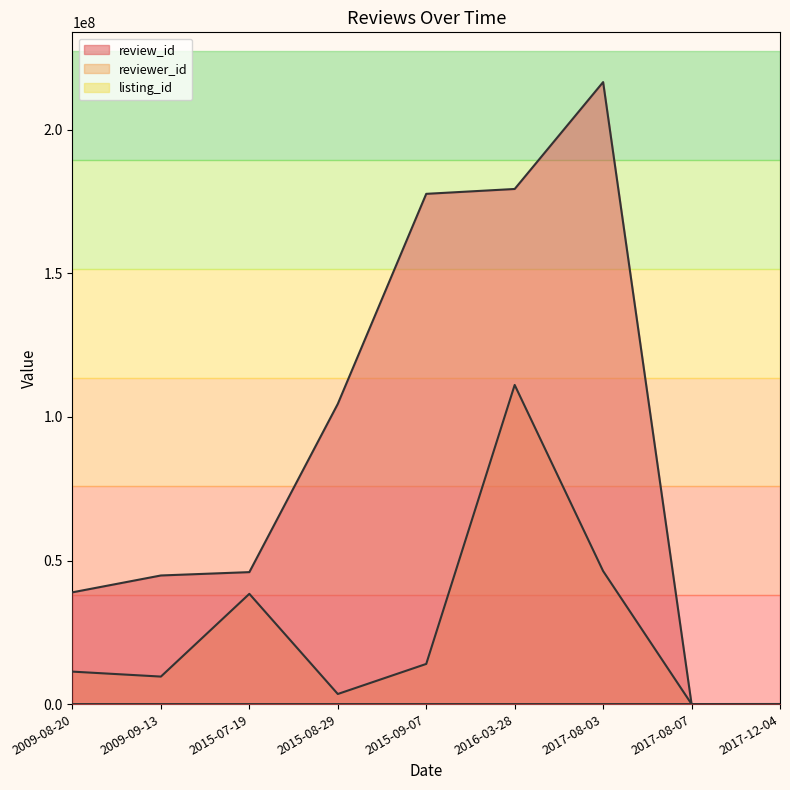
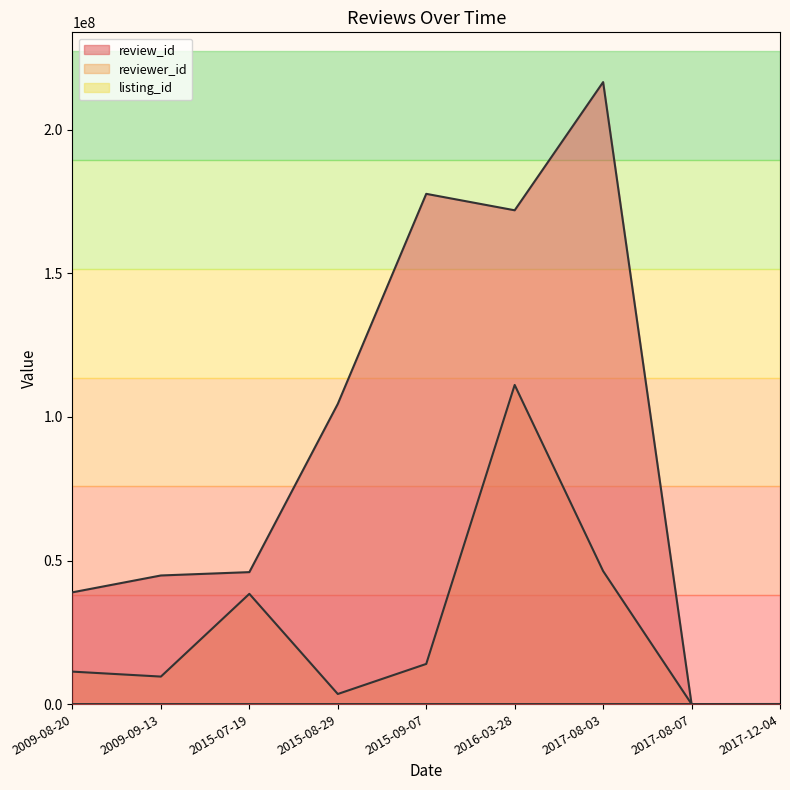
review_id, 2016-03-28: 179000000 -> 172000000
